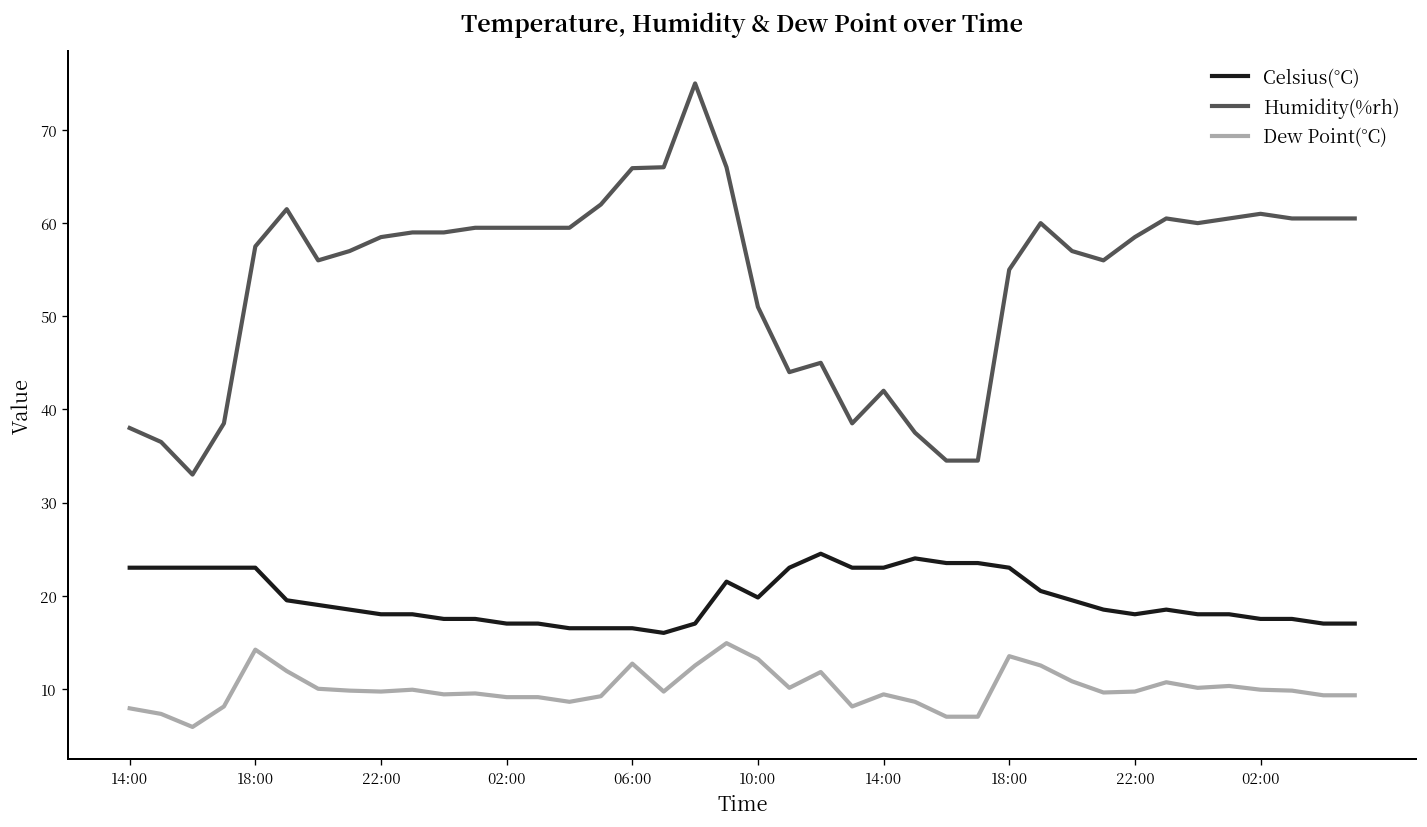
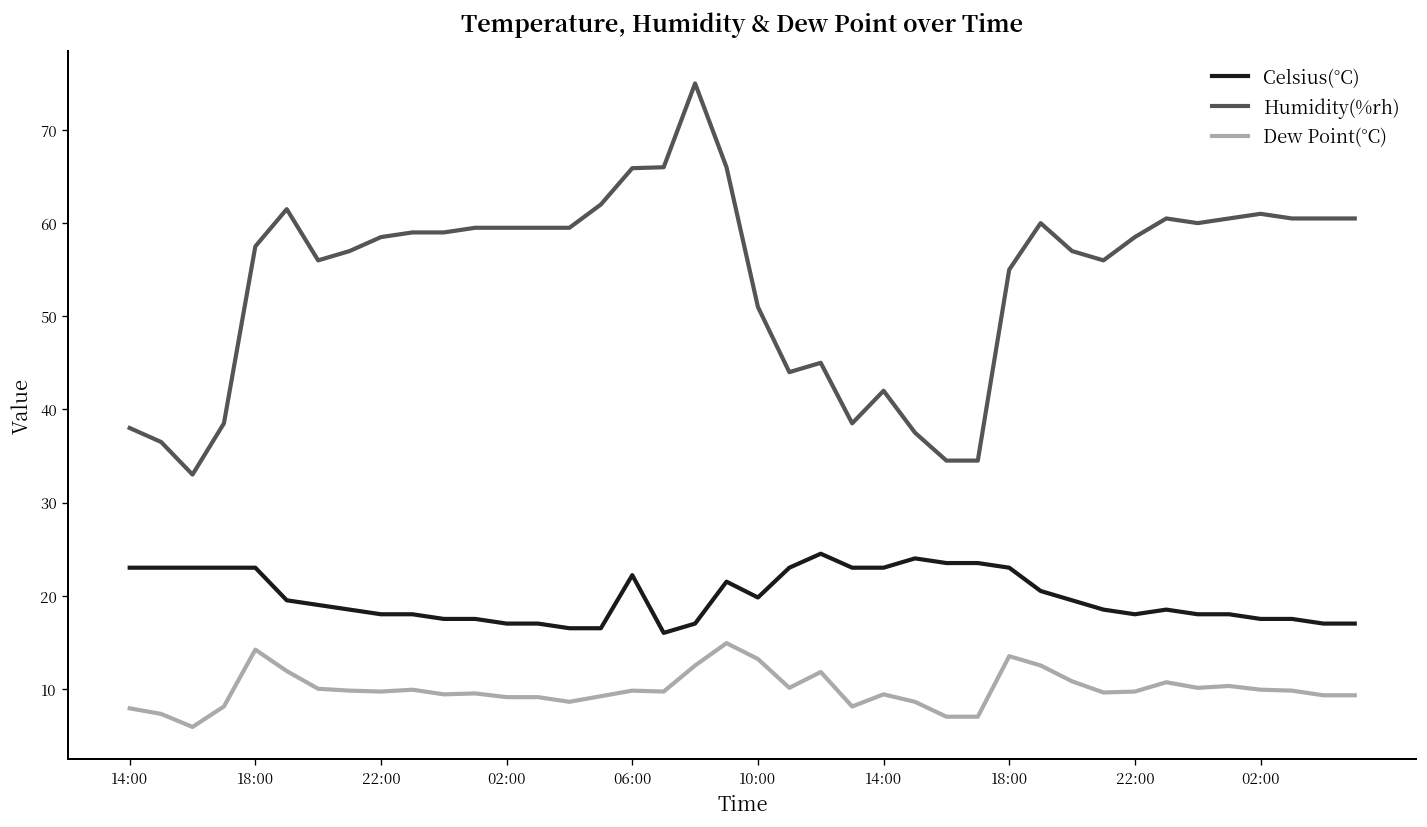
Celsius(°C), 06:00: 17 -> 22
Dew Point(°C), 06:00: 13 -> 10
